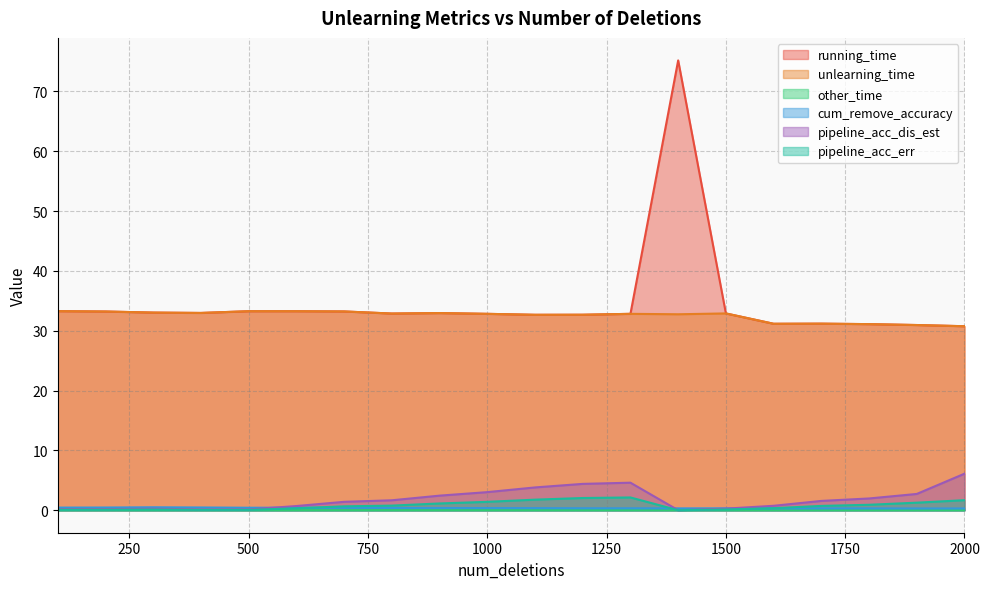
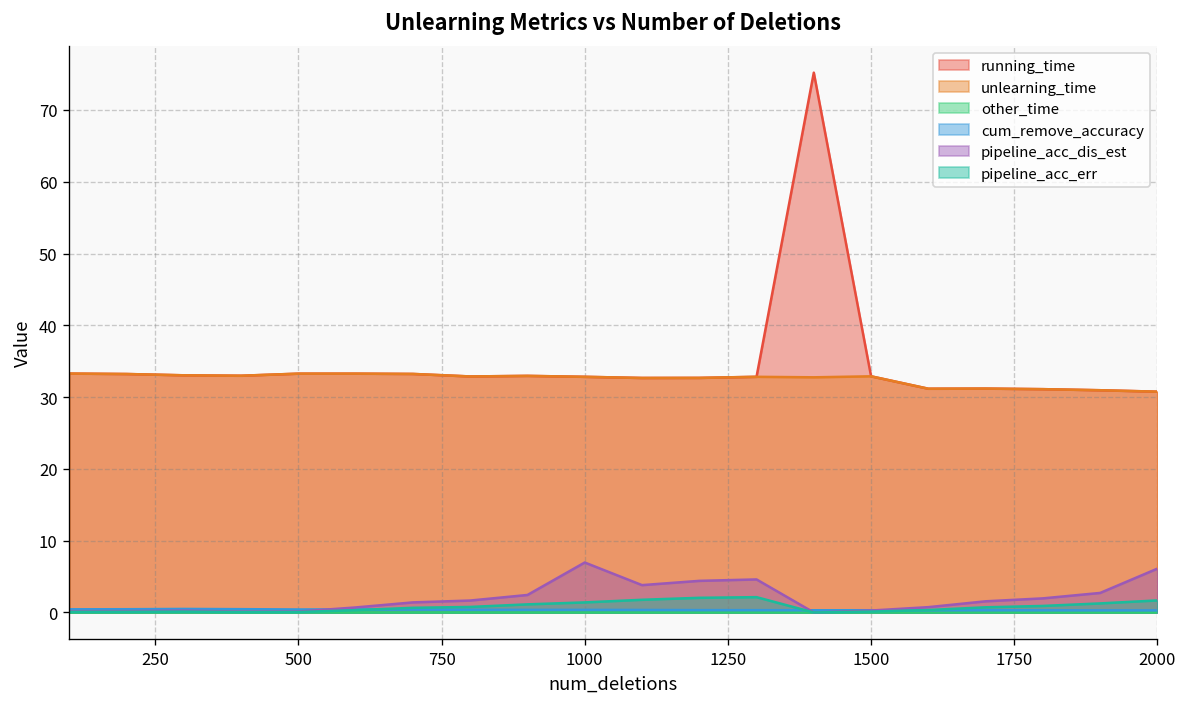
pipeline_acc_dis_est, 1000: 3 -> 7
